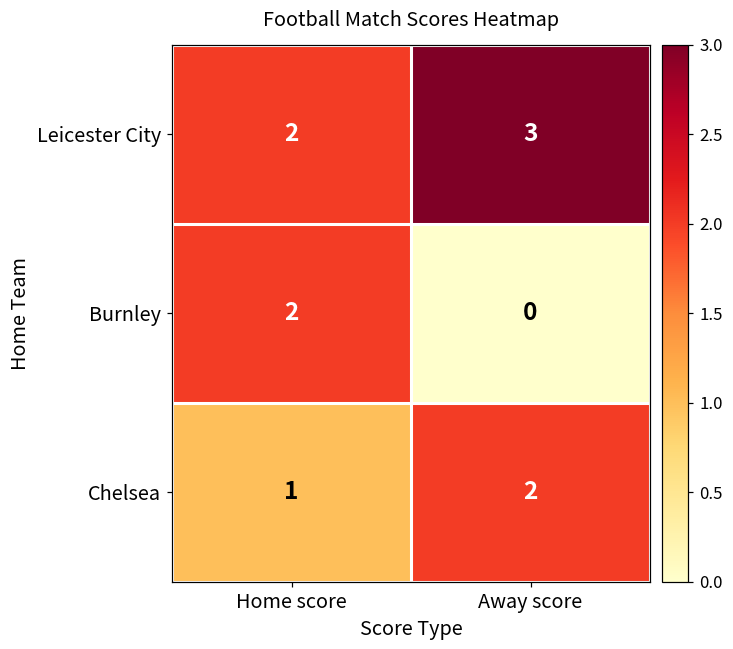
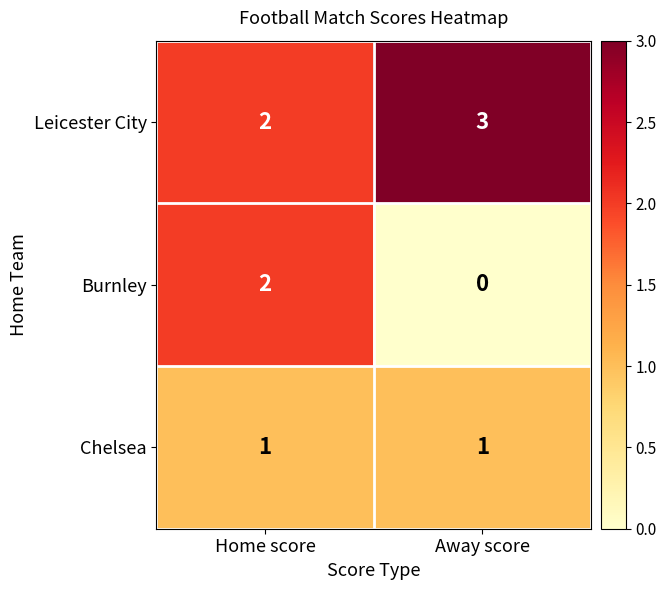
Chelsea, Away score: 2 -> 1
